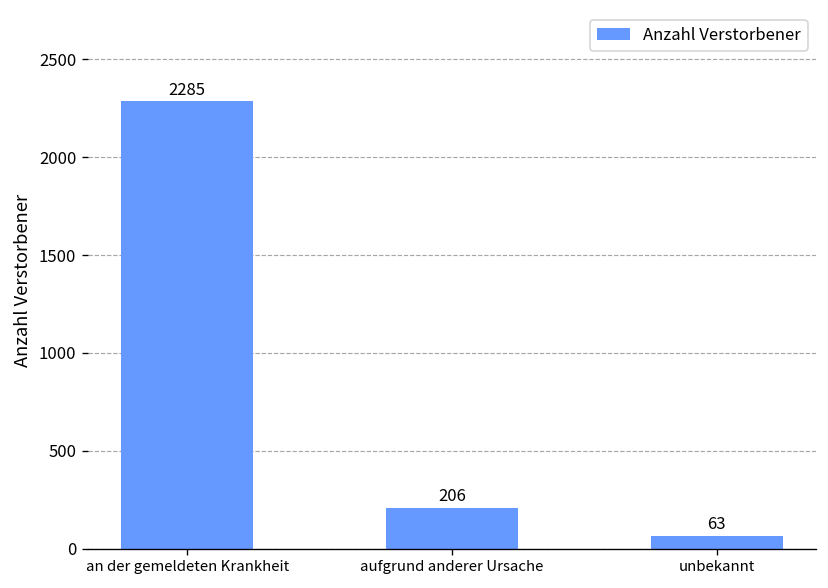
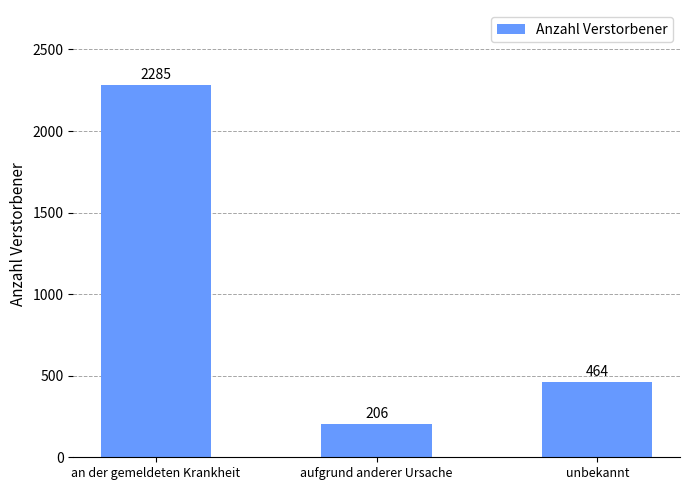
unbekannt: 63 -> 464
